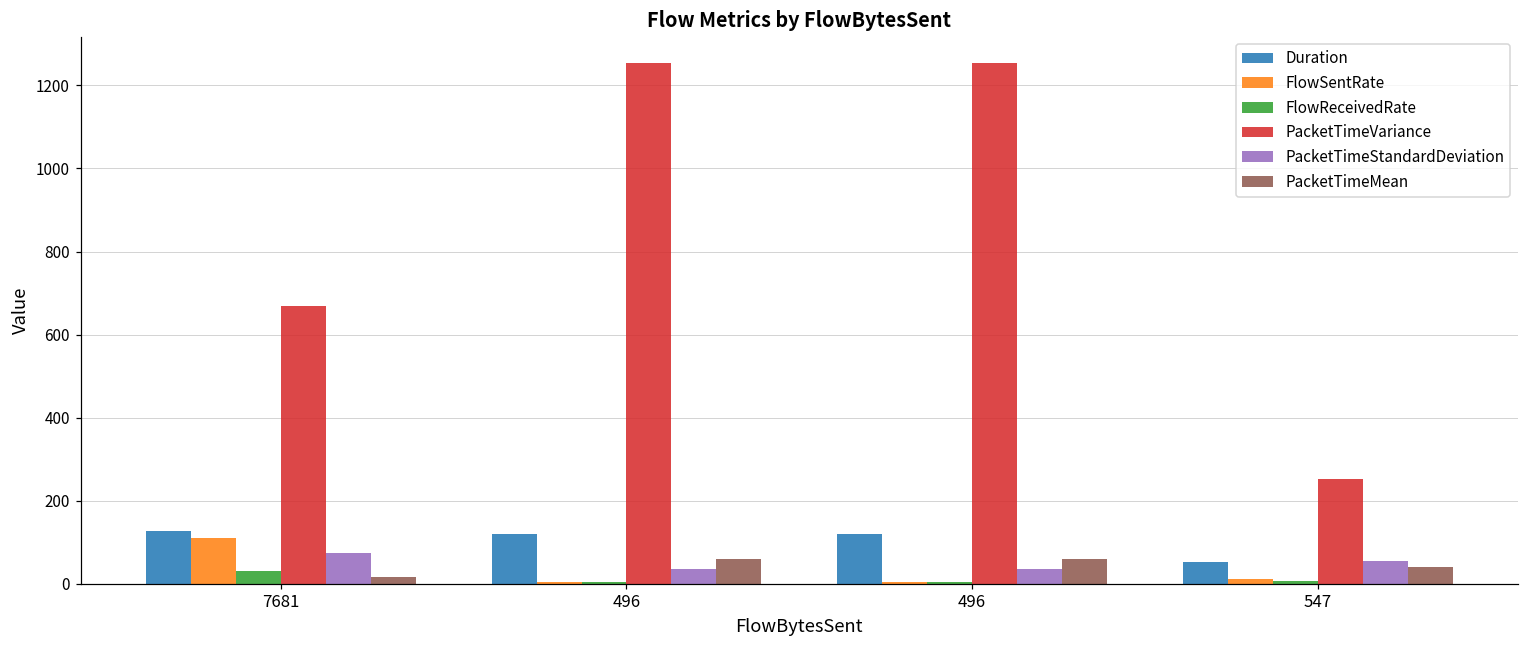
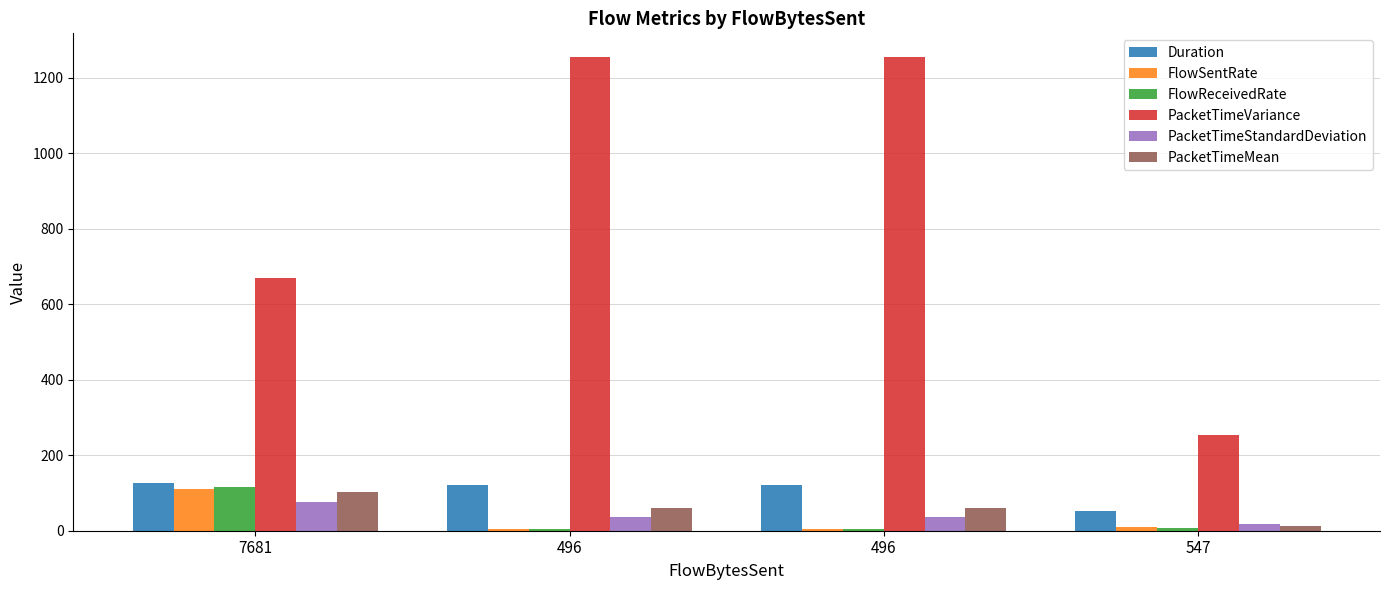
FlowReceivedRate, 7681: 30 -> 120
PacketTimeMean, 7681: 20 -> 100
PacketTimeStandardDeviation, 547: 60 -> 20
PacketTimeMean, 547: 40 -> 10
